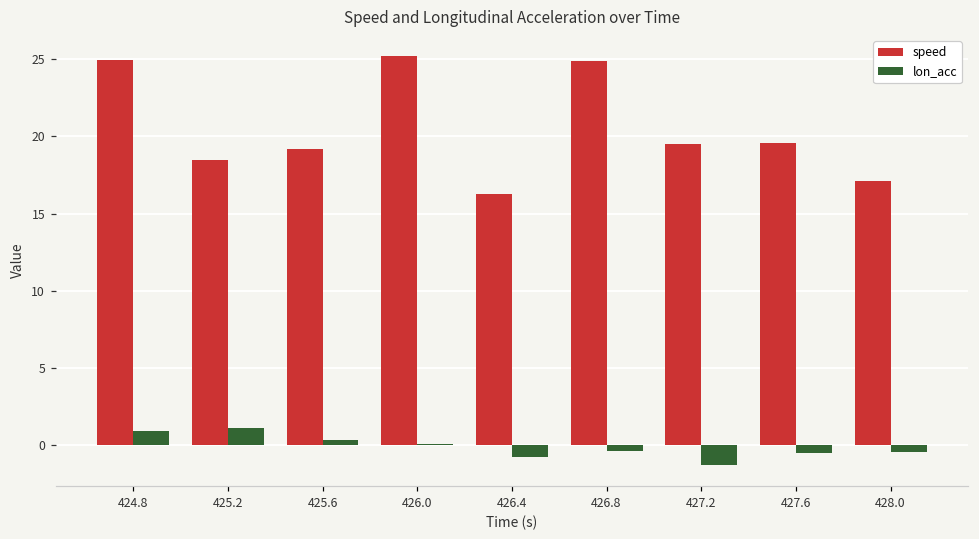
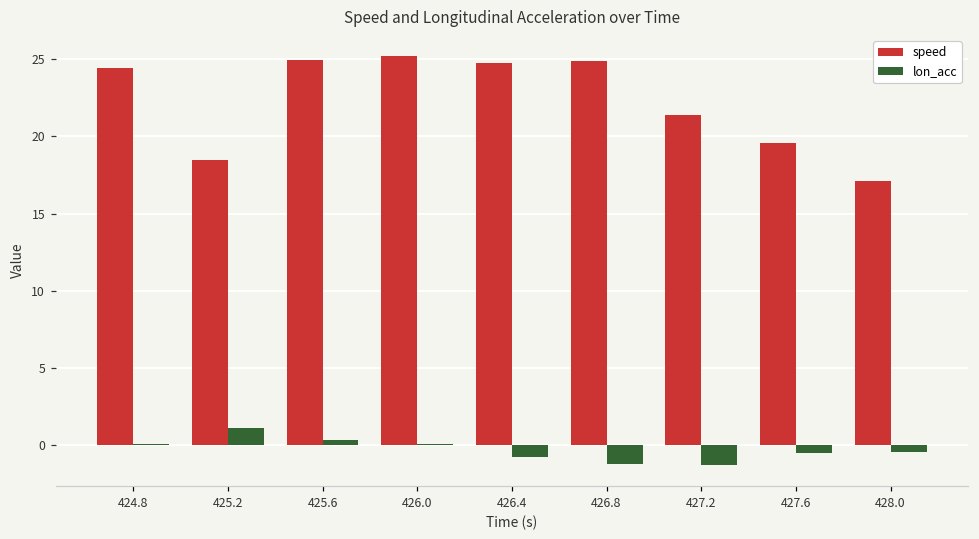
speed, 424.8: 25.0 -> 24.4
lon_acc, 424.8: 0.9 -> 0.1
speed, 425.6: 19.2 -> 24.9
speed, 426.4: 16.3 -> 24.8
lon_acc, 426.8: -0.4 -> -1.2
speed, 427.2: 19.5 -> 21.4
